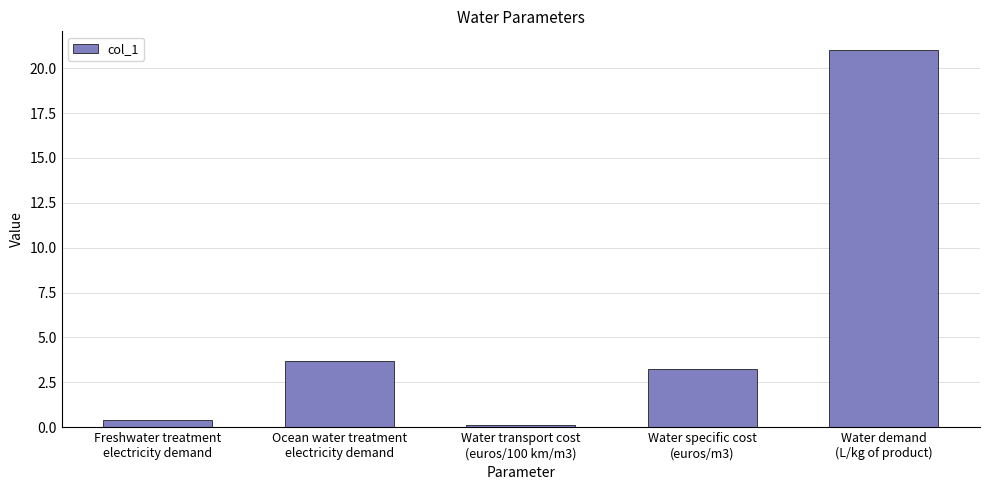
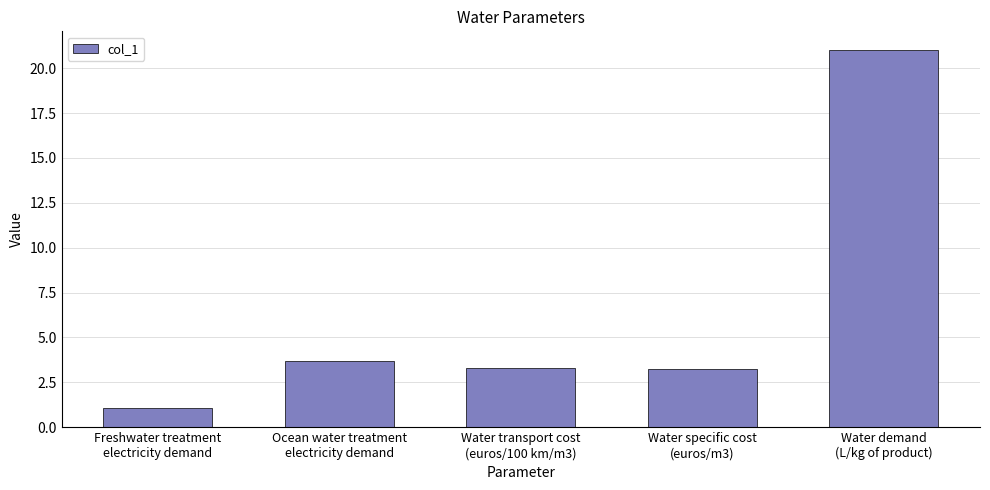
Freshwater treatment electricity demand: 0.4 -> 1.1
Water transport cost (euros/100 km/m3): 0.1 -> 3.3
